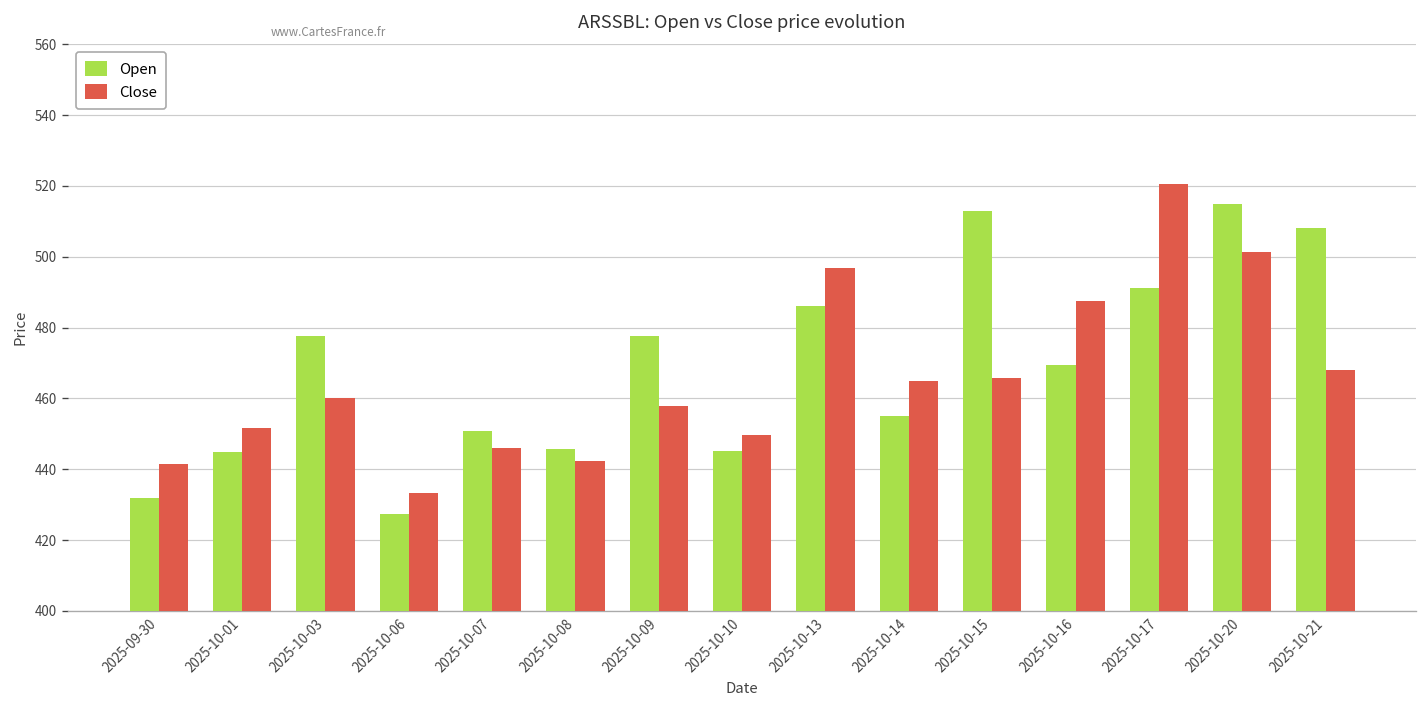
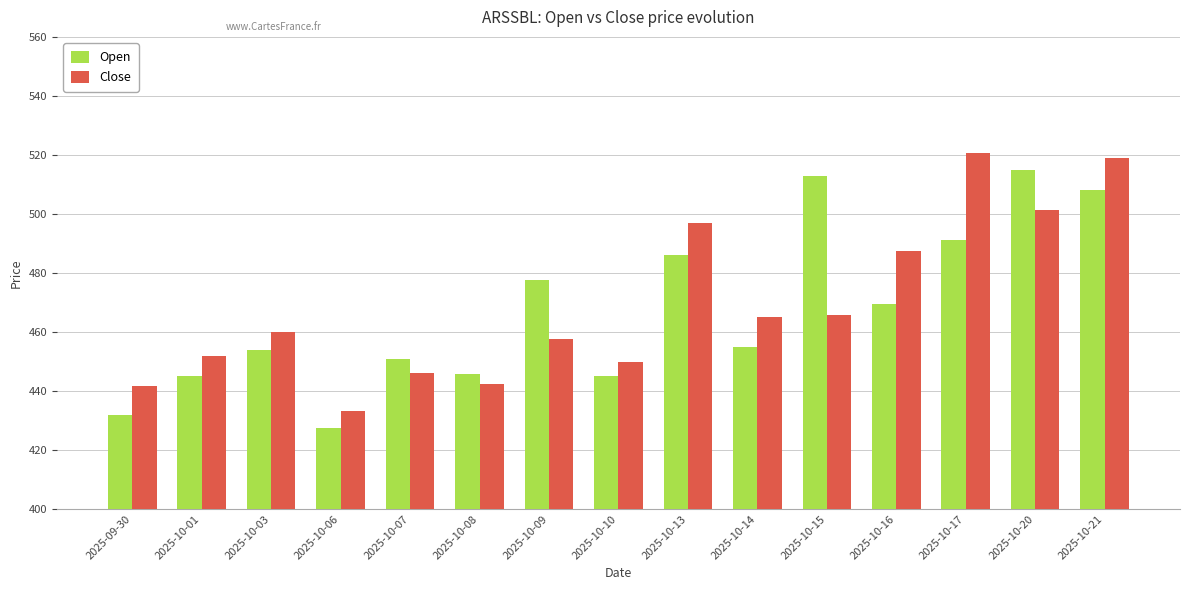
Open, 2025-10-03: 478 -> 454
Close, 2025-10-21: 468 -> 519
